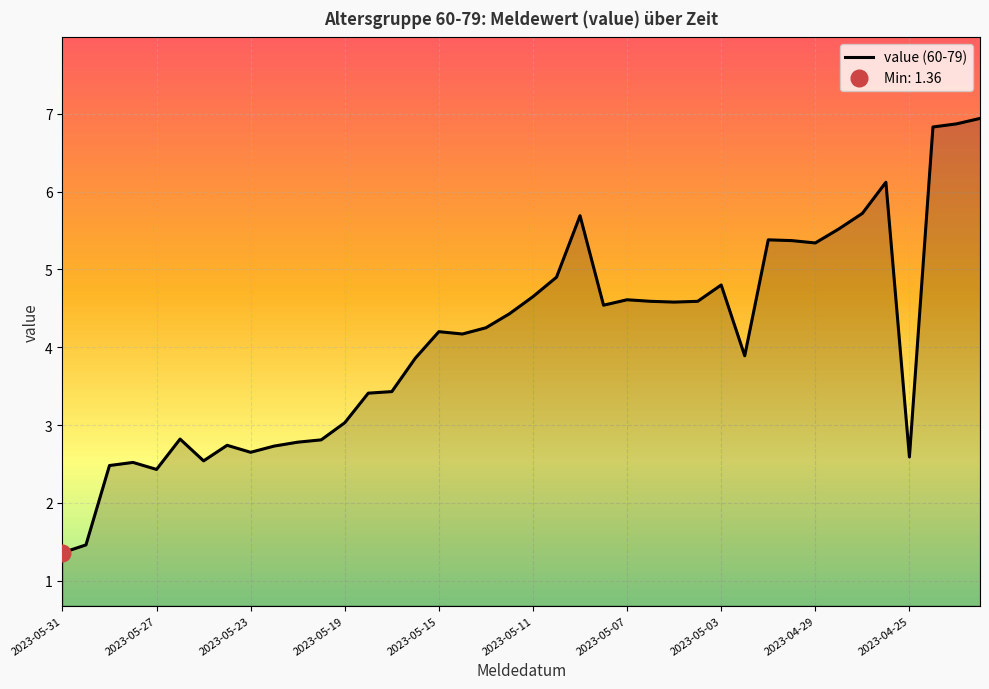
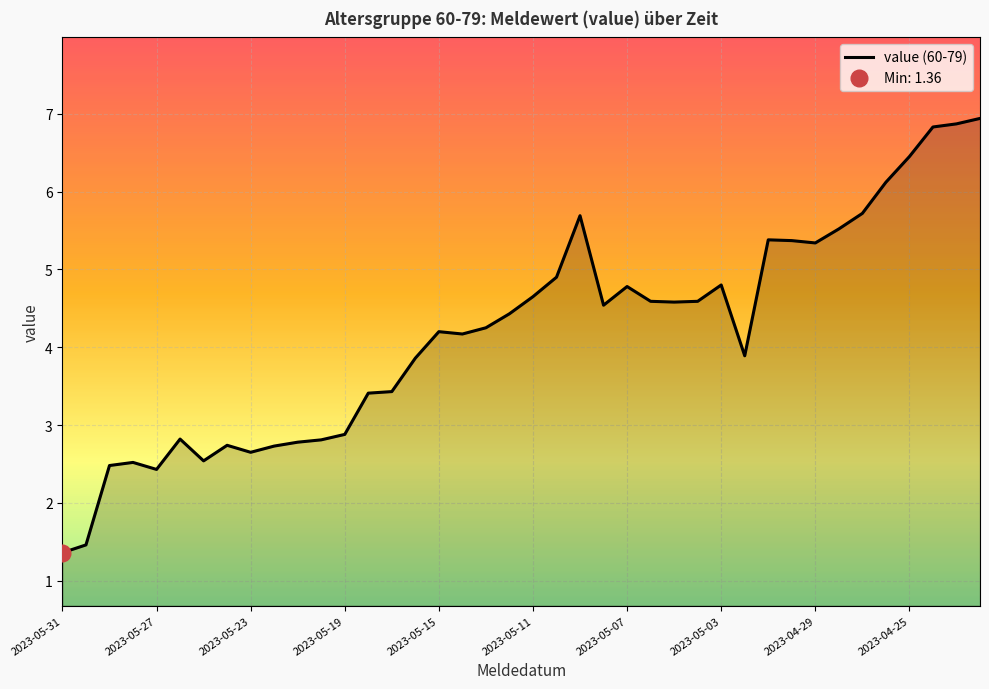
value (60-79), 2023-05-19: 3.0 -> 2.9
value (60-79), 2023-05-07: 4.6 -> 4.8
value (60-79), 2023-04-25: 2.6 -> 6.5
